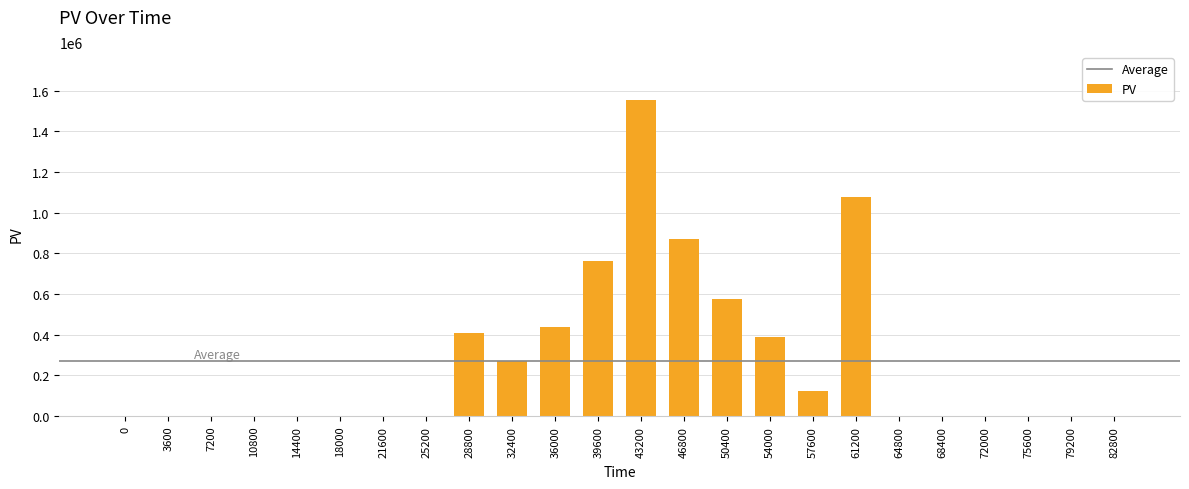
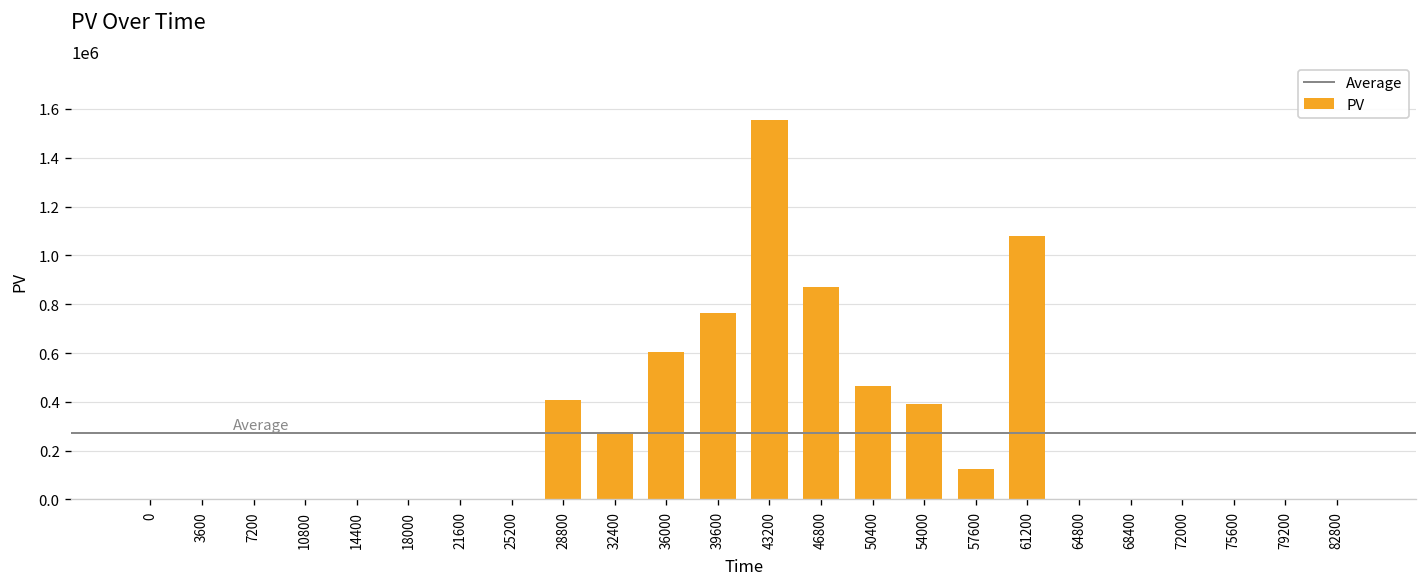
36000: 440000 -> 610000
50400: 570000 -> 470000
